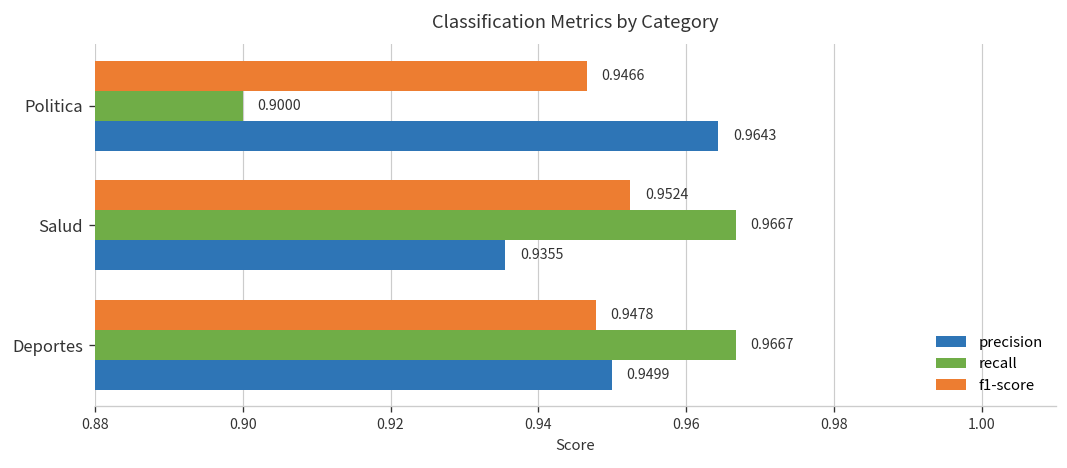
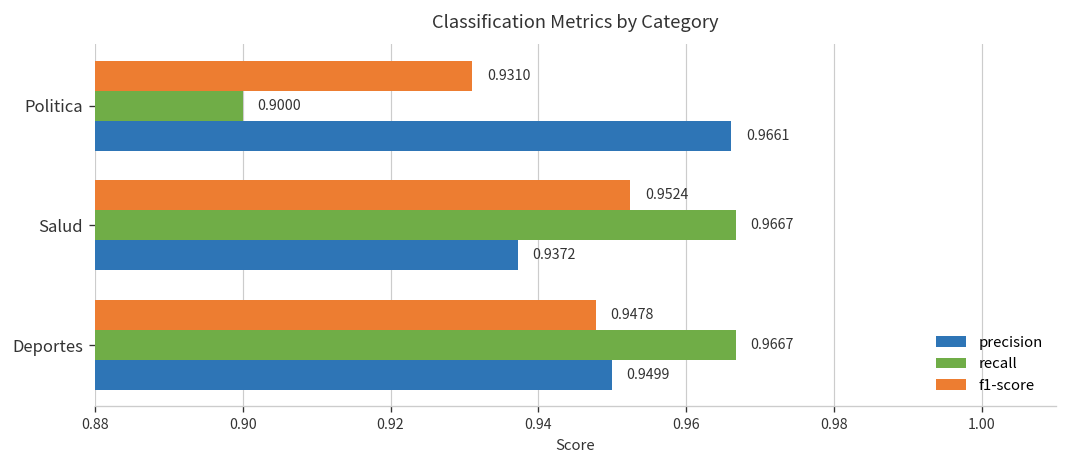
f1-score, Politica: 0.9466 -> 0.9310
precision, Politica: 0.9643 -> 0.9661
precision, Salud: 0.9355 -> 0.9372
